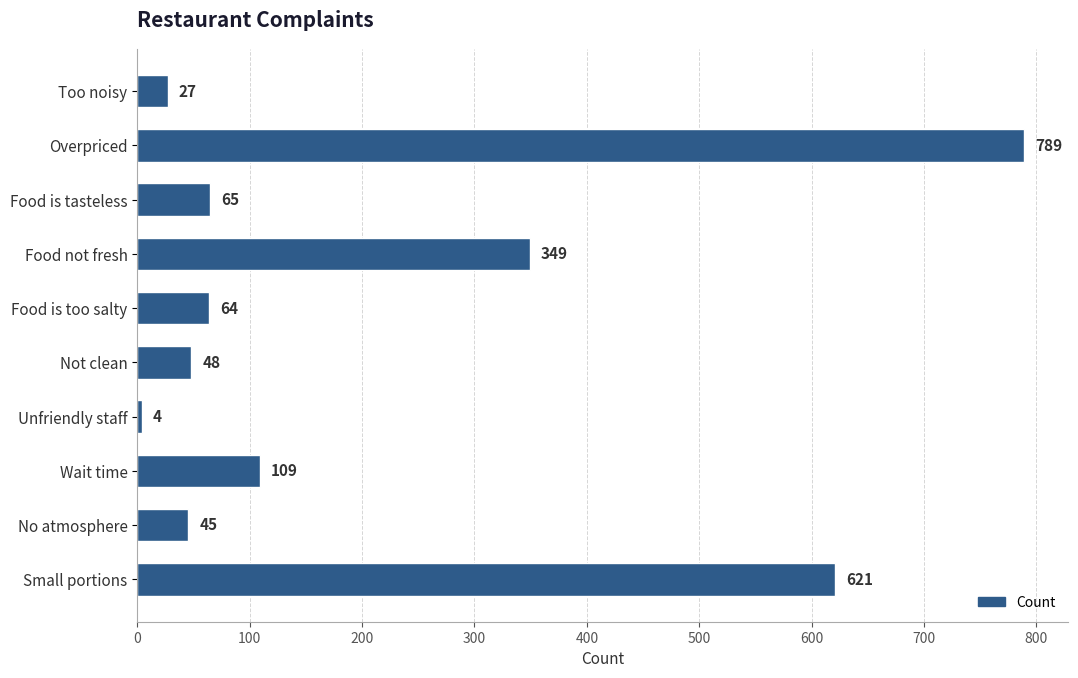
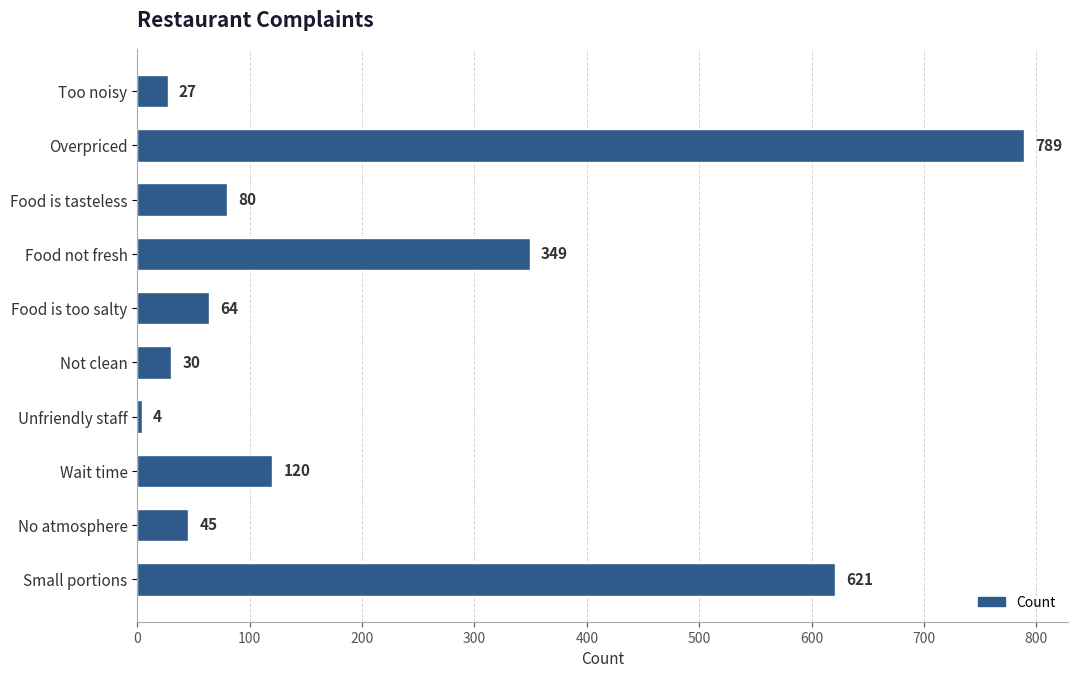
Food is tasteless: 65 -> 80
Not clean: 48 -> 30
Wait time: 109 -> 120
